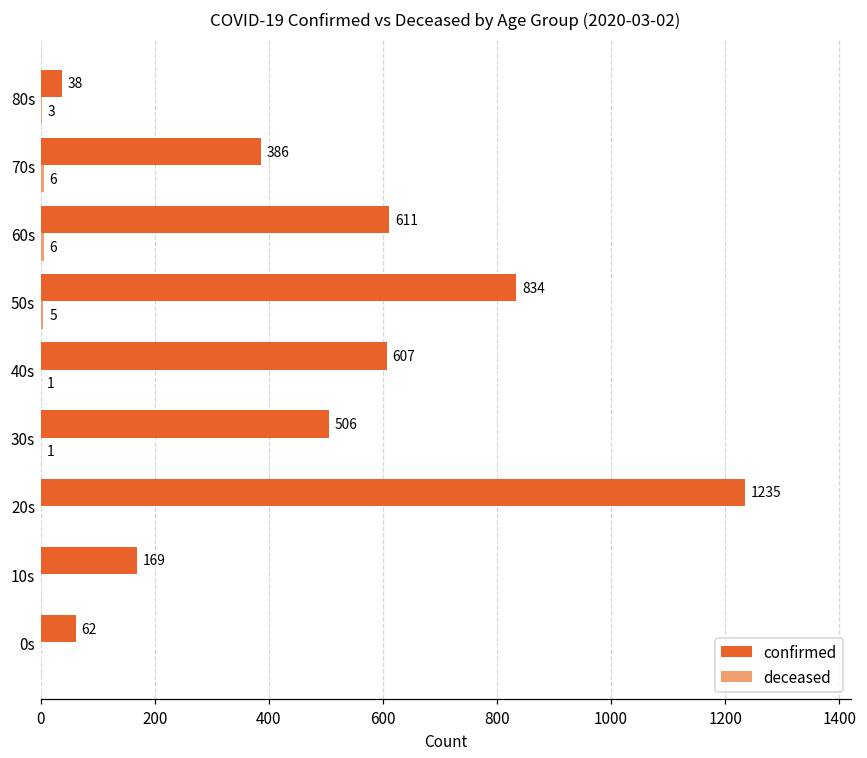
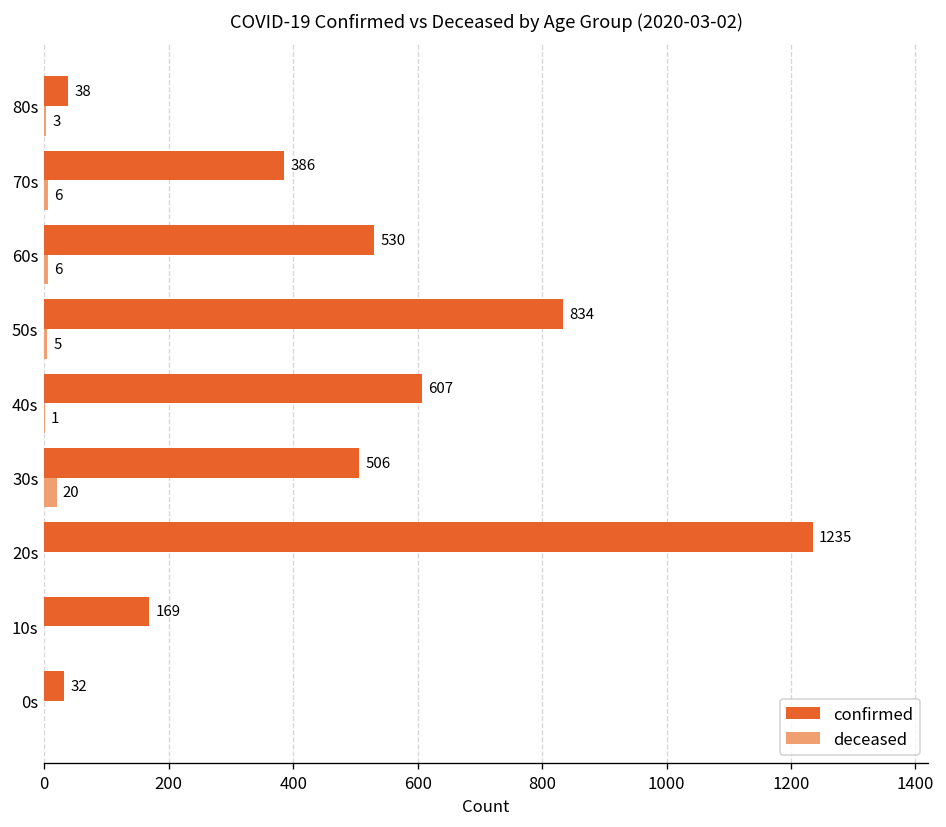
confirmed, 60s: 611 -> 530
deceased, 30s: 1 -> 20
confirmed, 0s: 62 -> 32
